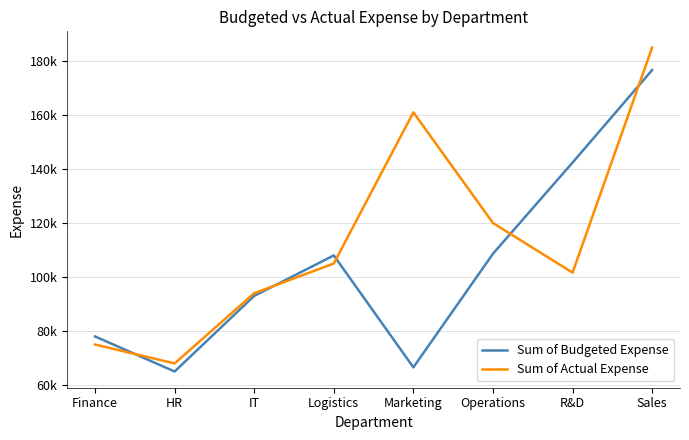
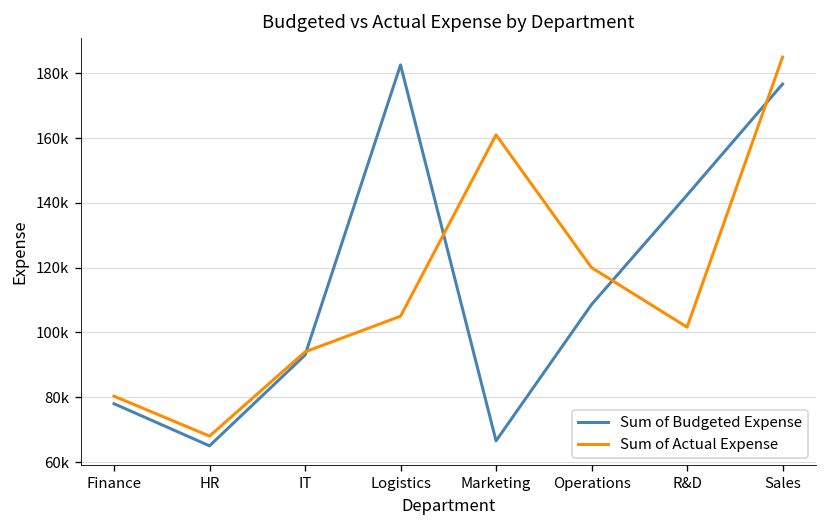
Sum of Actual Expense, Finance: 75000 -> 80000
Sum of Budgeted Expense, Logistics: 108000 -> 183000
